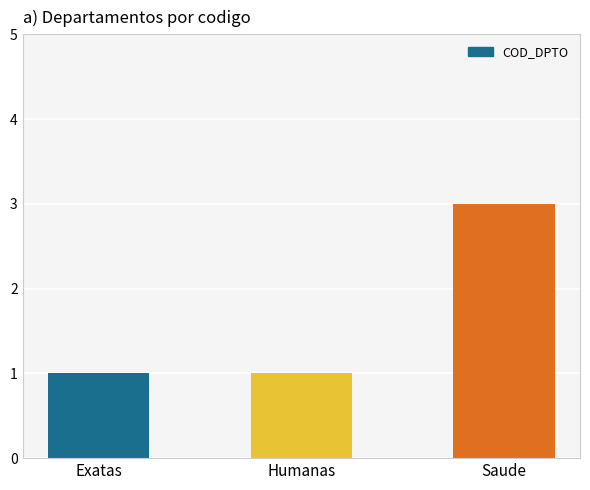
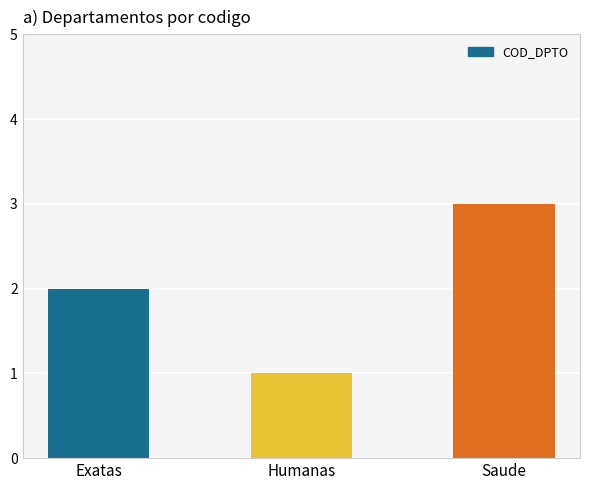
Exatas: 1 -> 2
